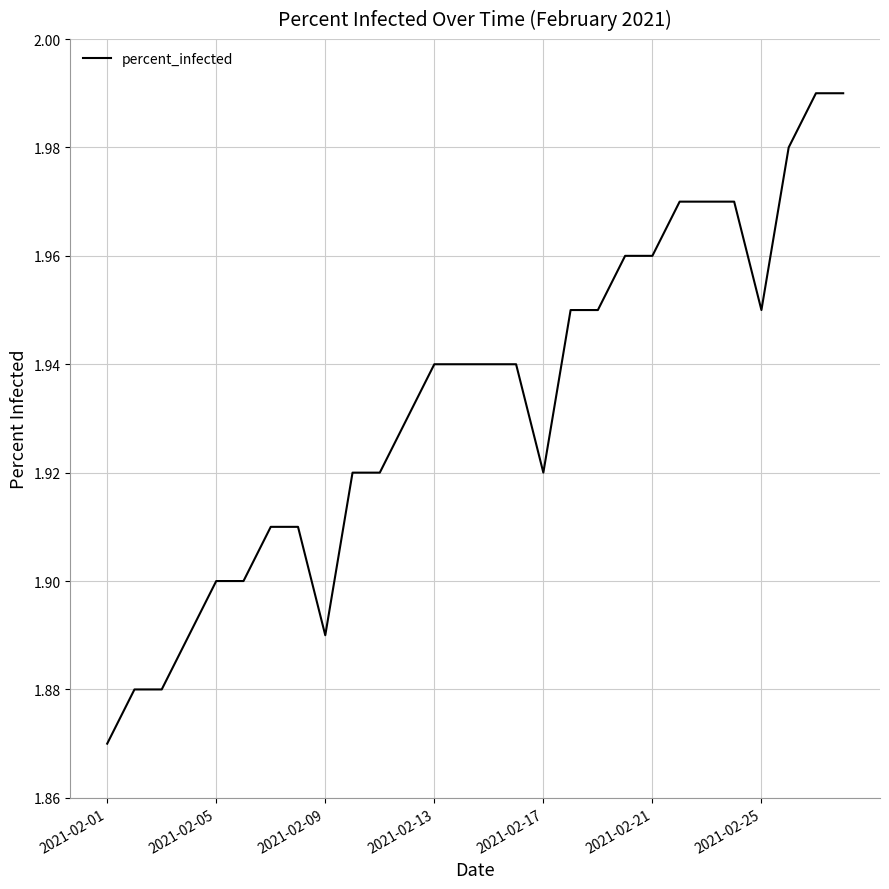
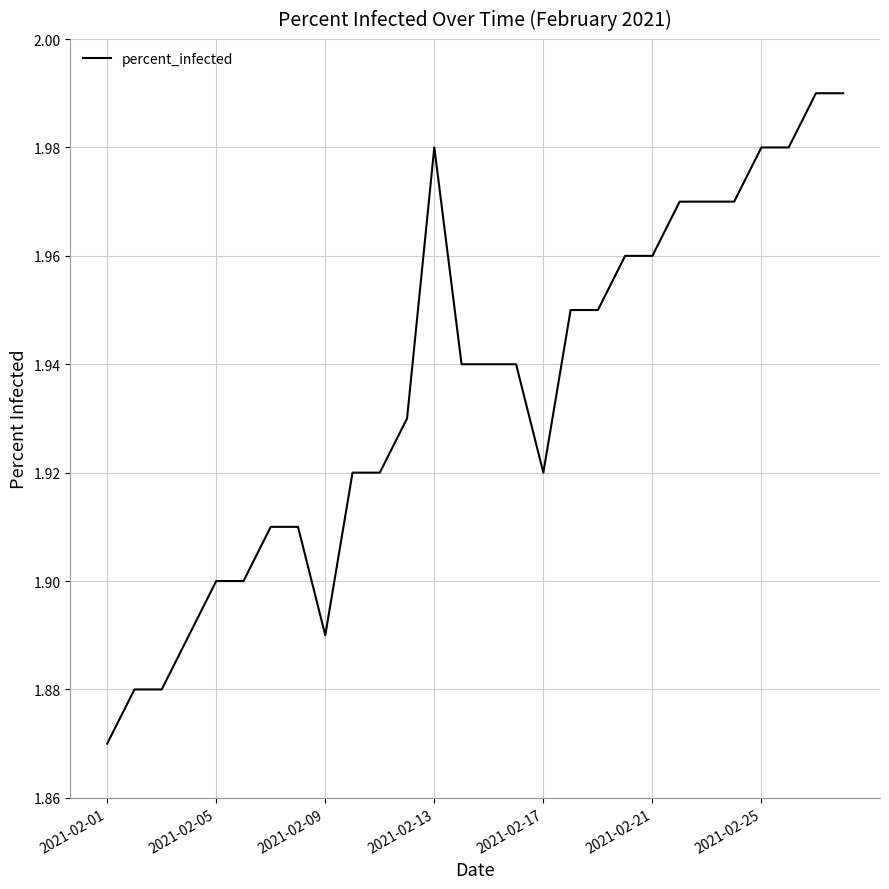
2021-02-13: 1.94 -> 1.98
2021-02-25: 1.95 -> 1.98
